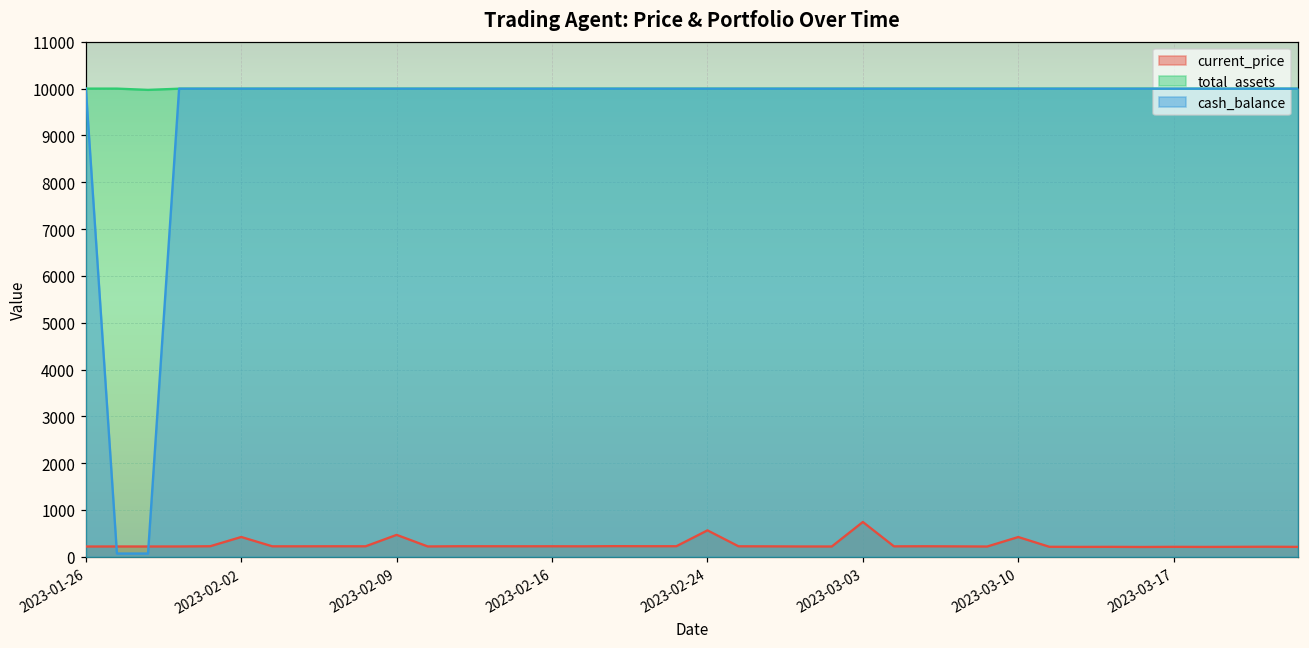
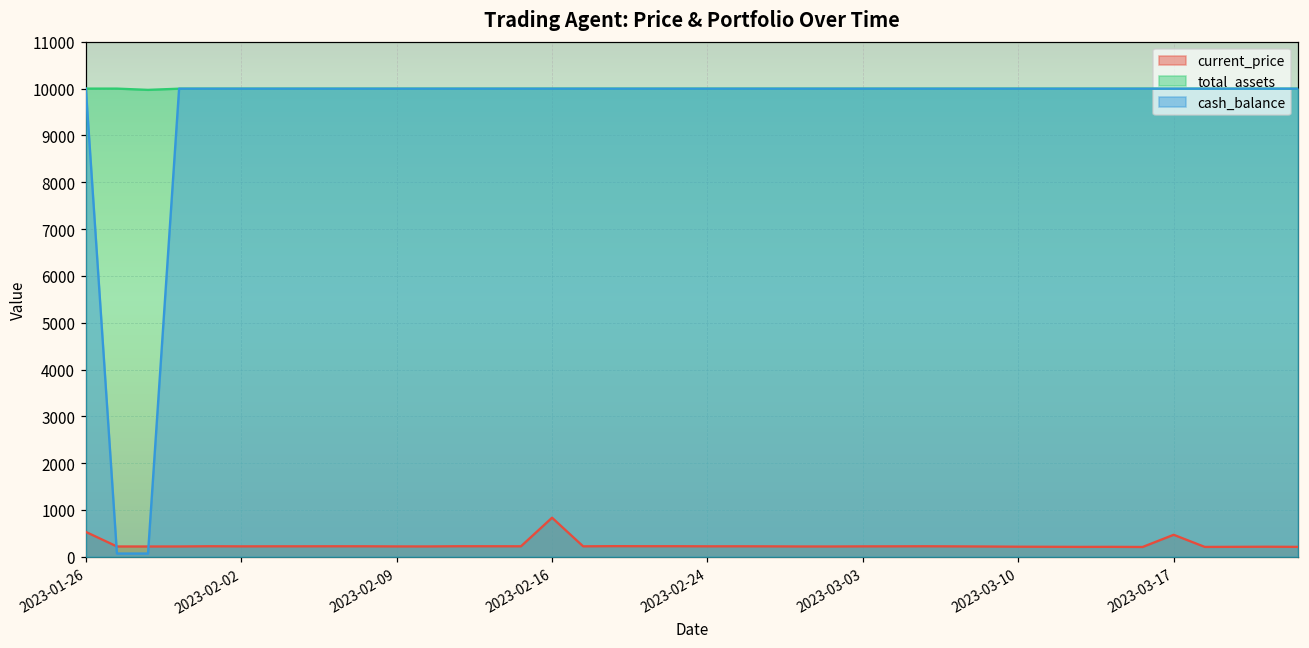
current_price, 2023-01-26: 200 -> 500
current_price, 2023-02-02: 400 -> 200
current_price, 2023-02-09: 500 -> 200
current_price, 2023-02-16: 200 -> 800
current_price, 2023-02-24: 600 -> 200
current_price, 2023-03-03: 700 -> 200
current_price, 2023-03-10: 400 -> 200
current_price, 2023-03-17: 200 -> 500
